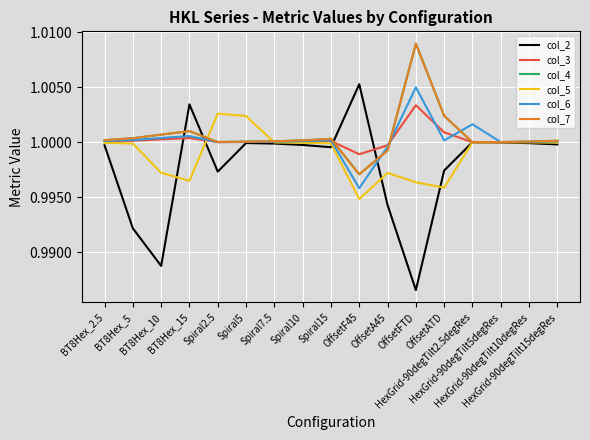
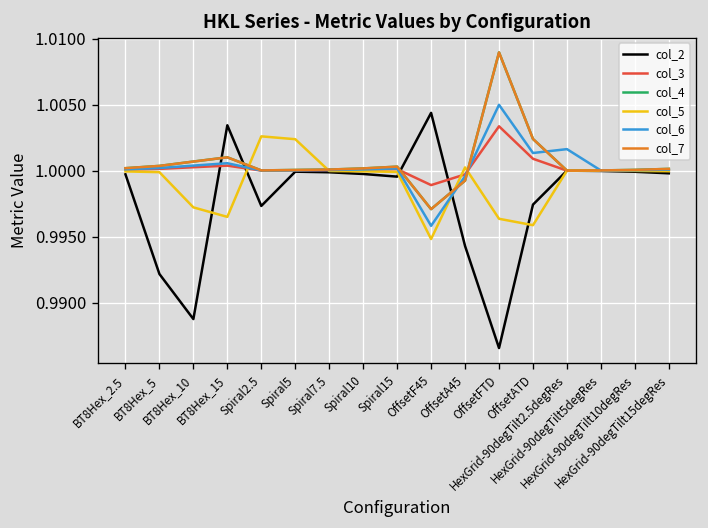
col_2, OffsetF45: 1.0053 -> 1.0044
col_5, OffsetA45: 0.9972 -> 1.0002
col_6, OffsetATD: 1.0002 -> 1.0013
